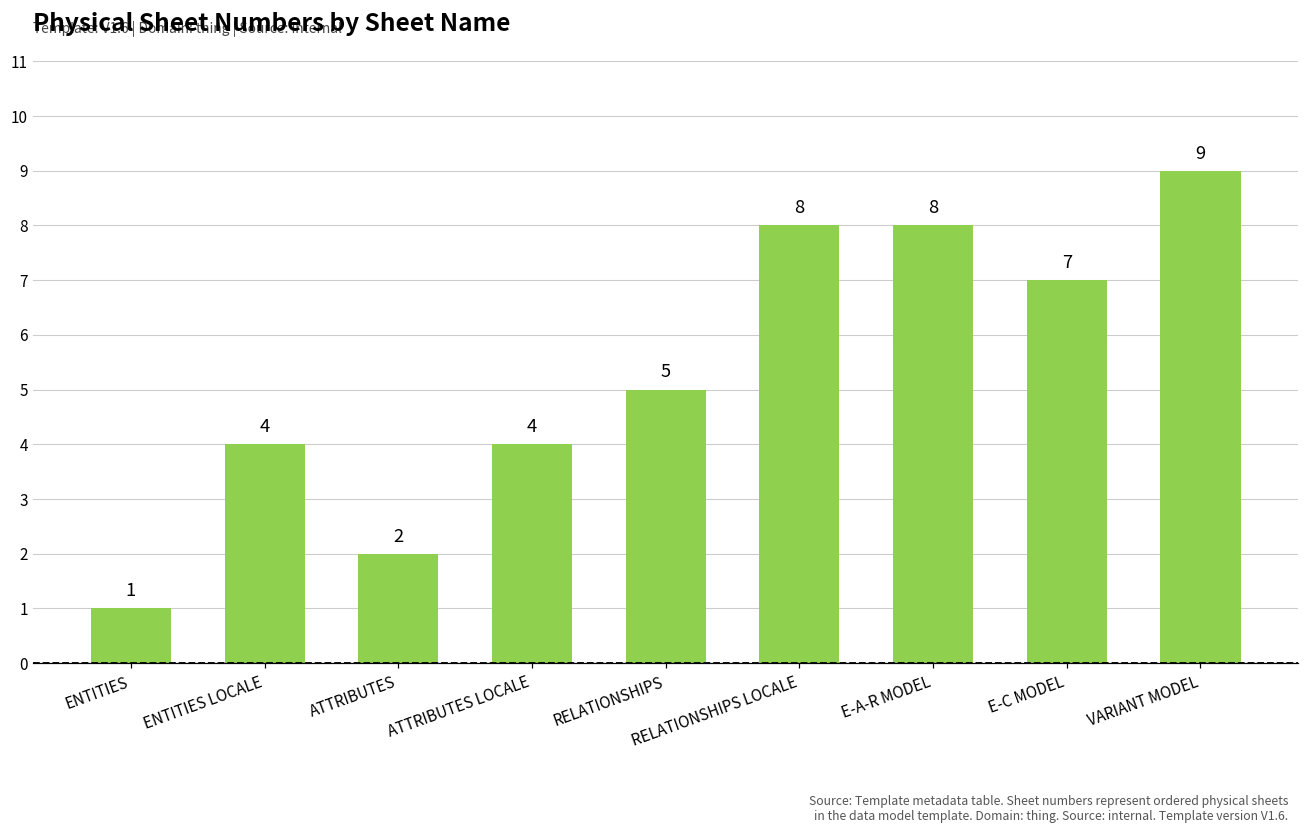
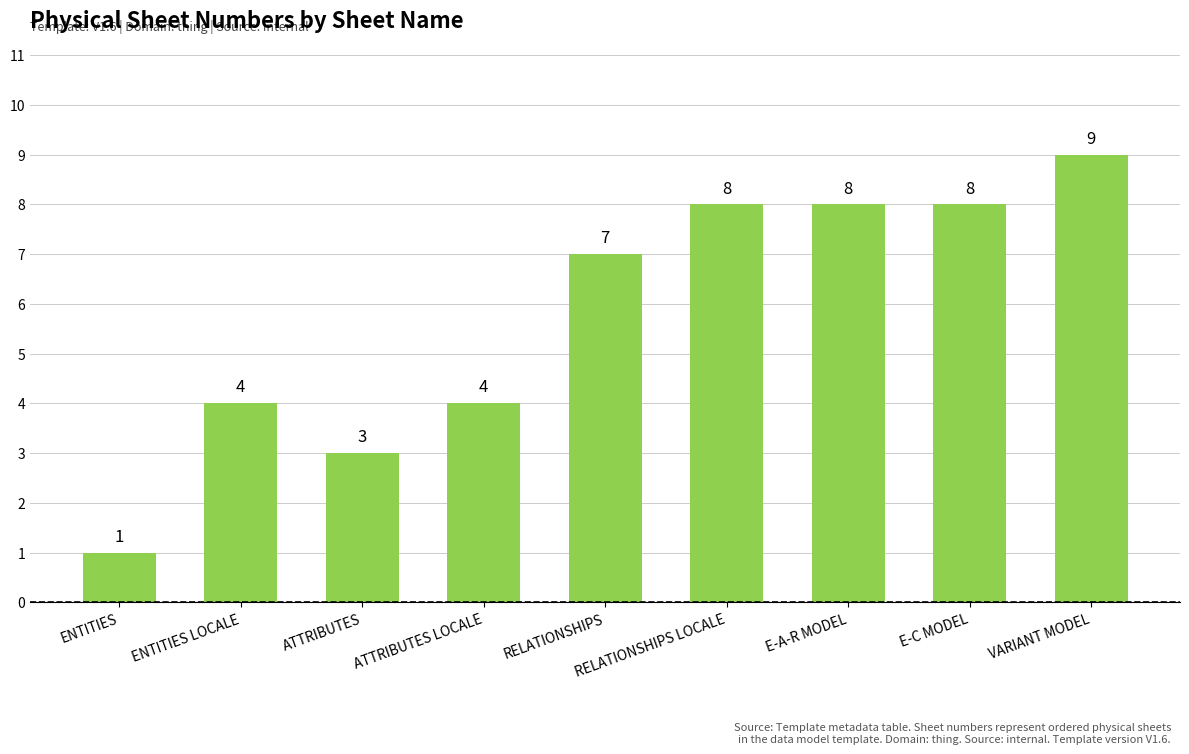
ATTRIBUTES: 2 -> 3
RELATIONSHIPS: 5 -> 7
E-C MODEL: 7 -> 8
